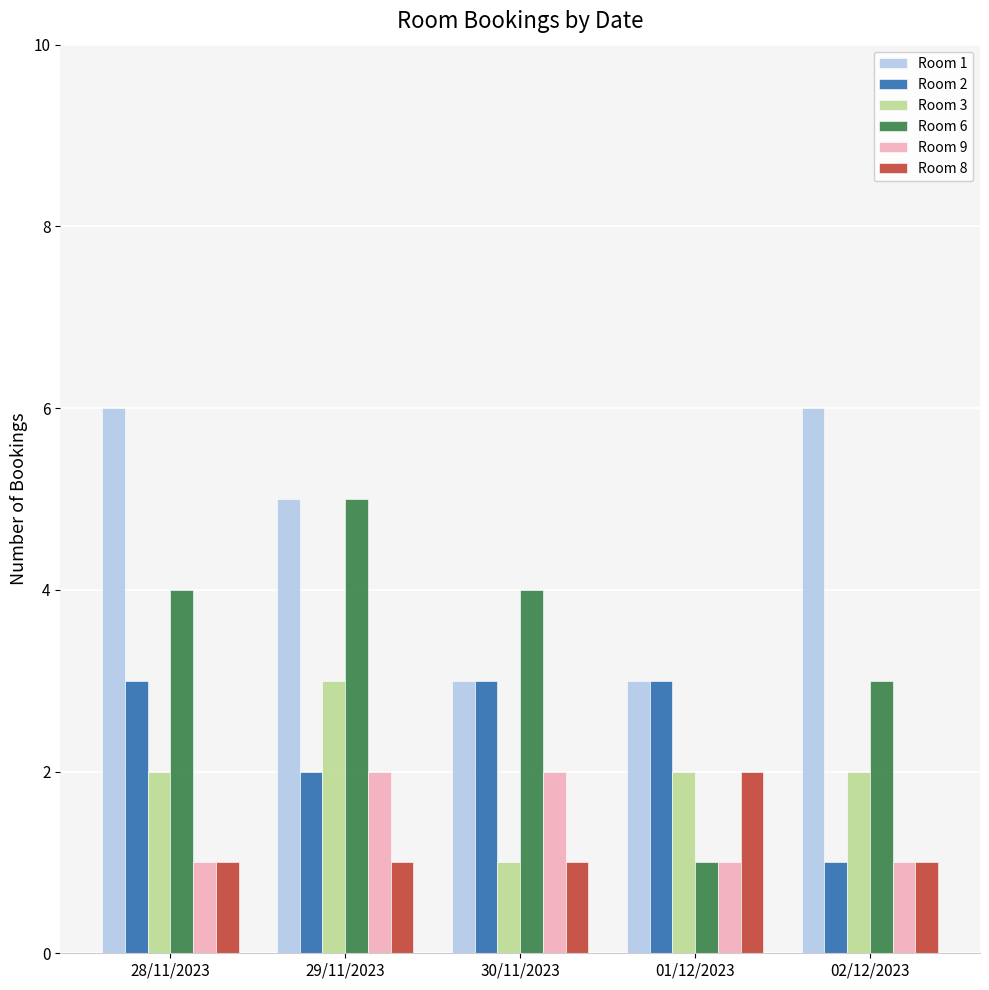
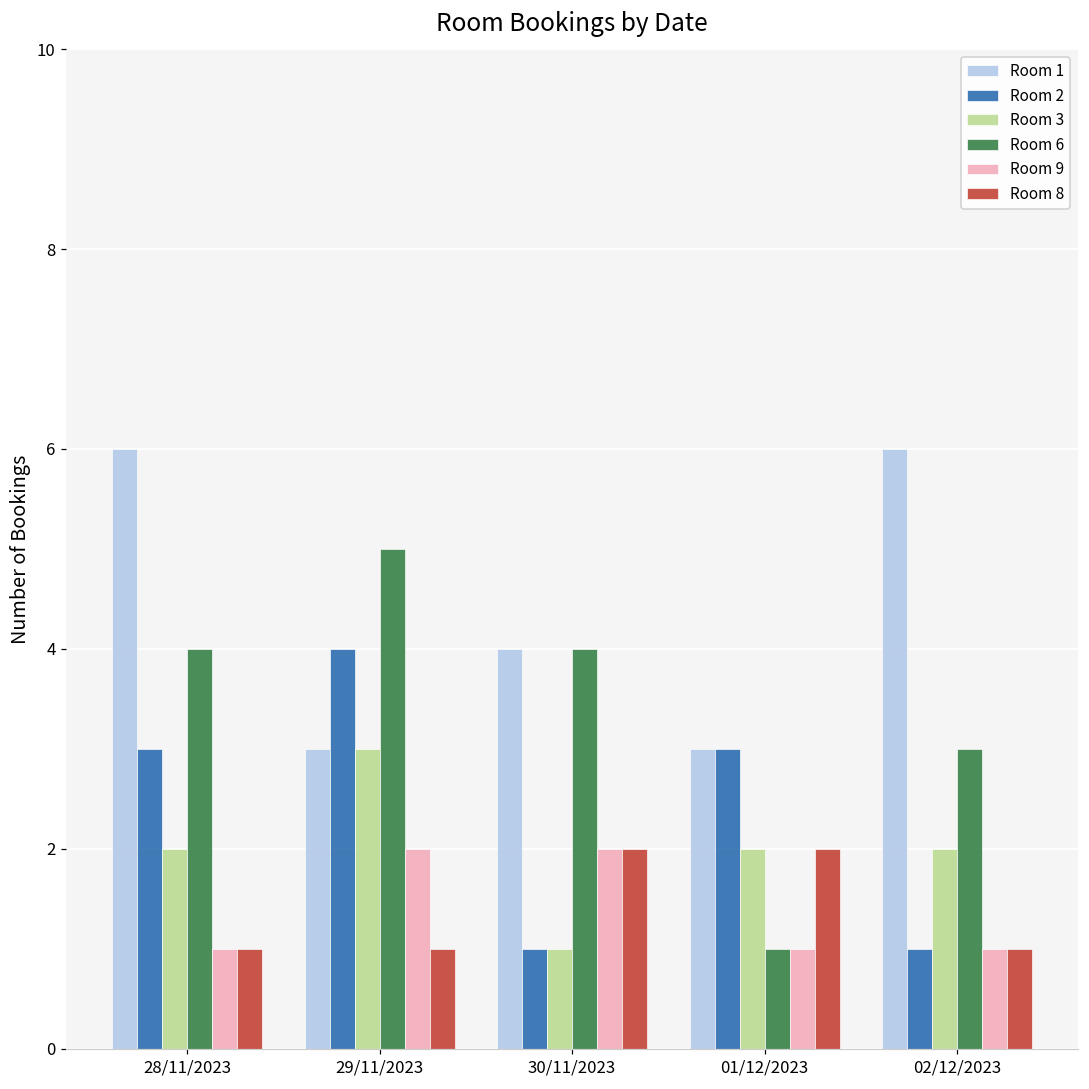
Room 1, 29/11/2023: 5 -> 3
Room 2, 29/11/2023: 2 -> 4
Room 1, 30/11/2023: 3 -> 4
Room 2, 30/11/2023: 3 -> 1
Room 8, 30/11/2023: 1 -> 2
